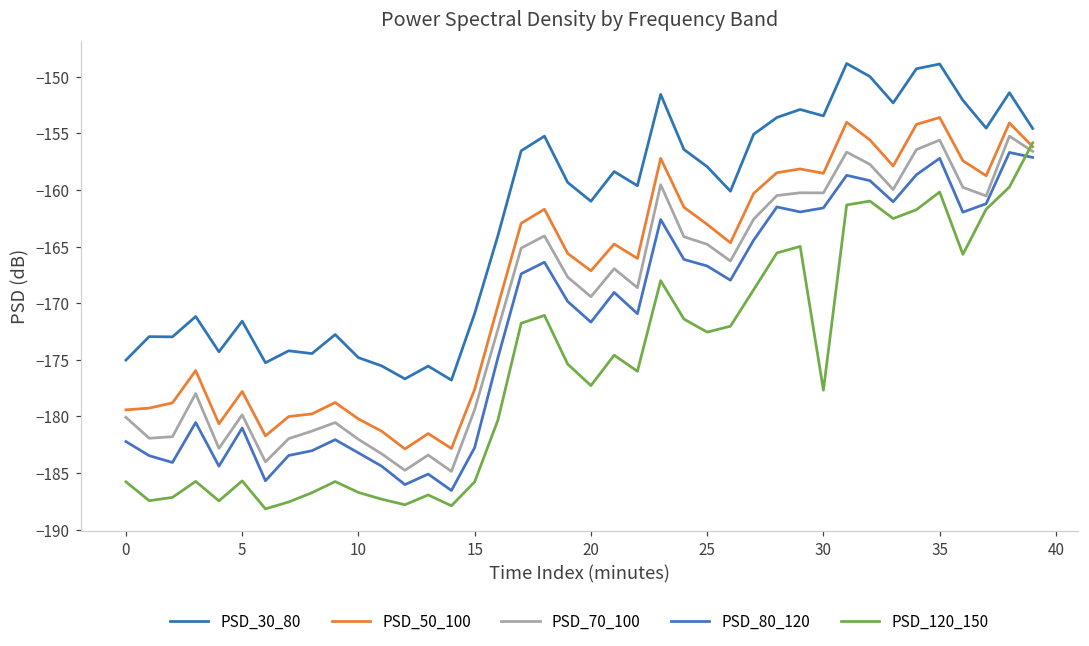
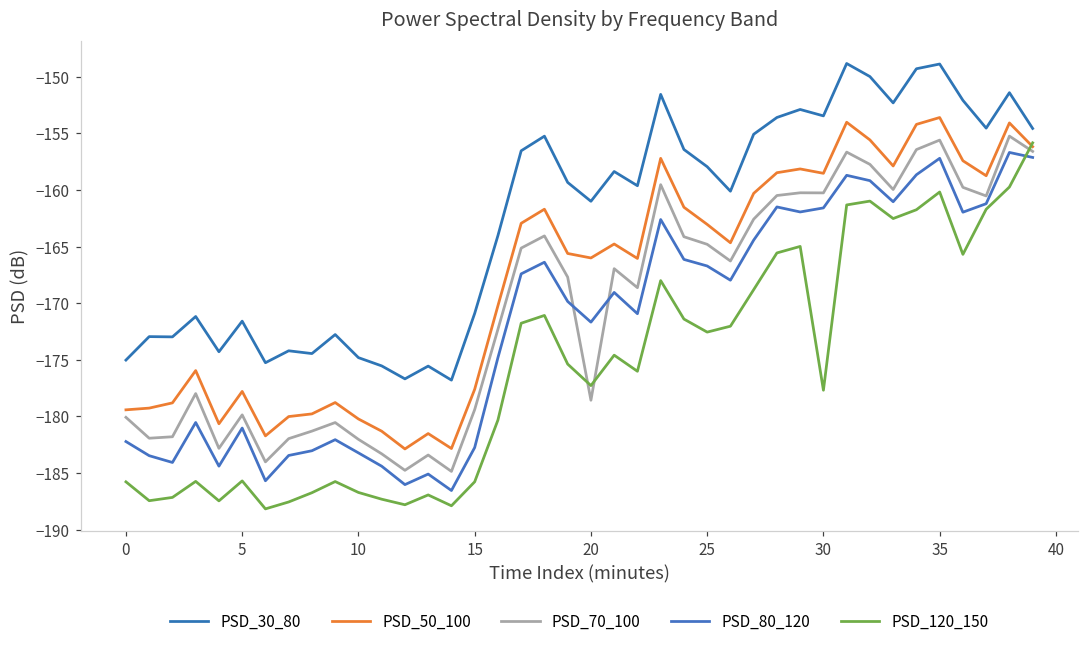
PSD_50_100, 20: -167.1 -> -166.0
PSD_70_100, 20: -169.4 -> -178.6
